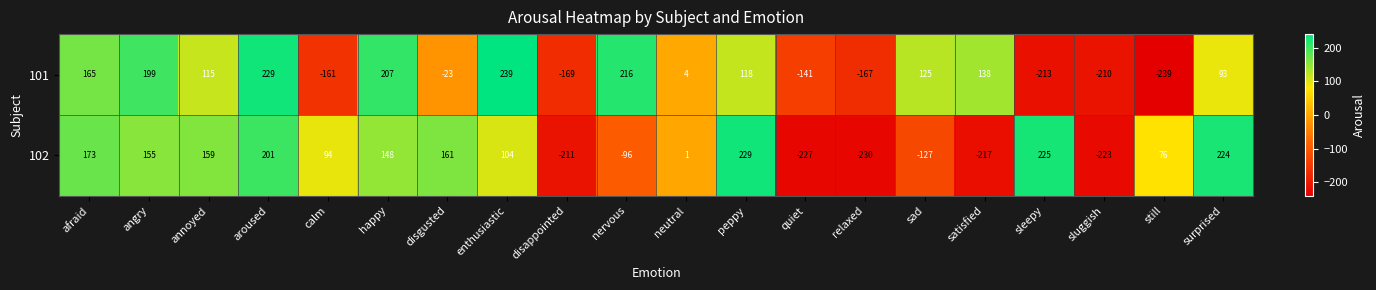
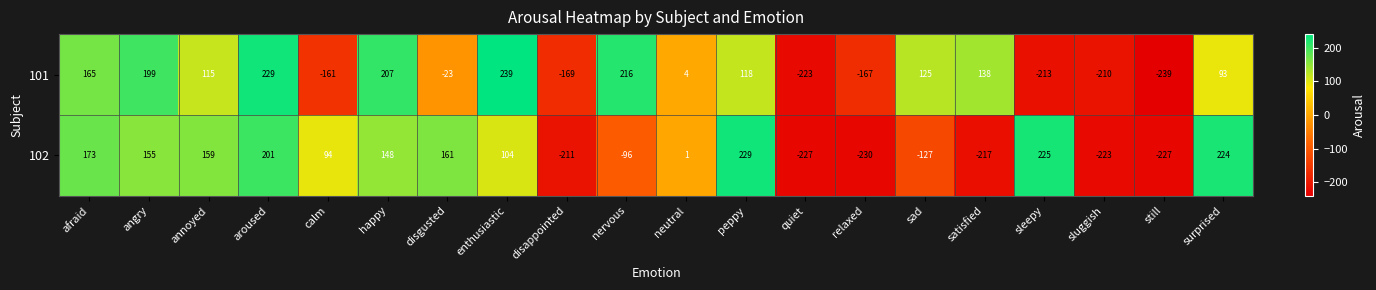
101, quiet: -141 -> -223
102, still: 76 -> -227
